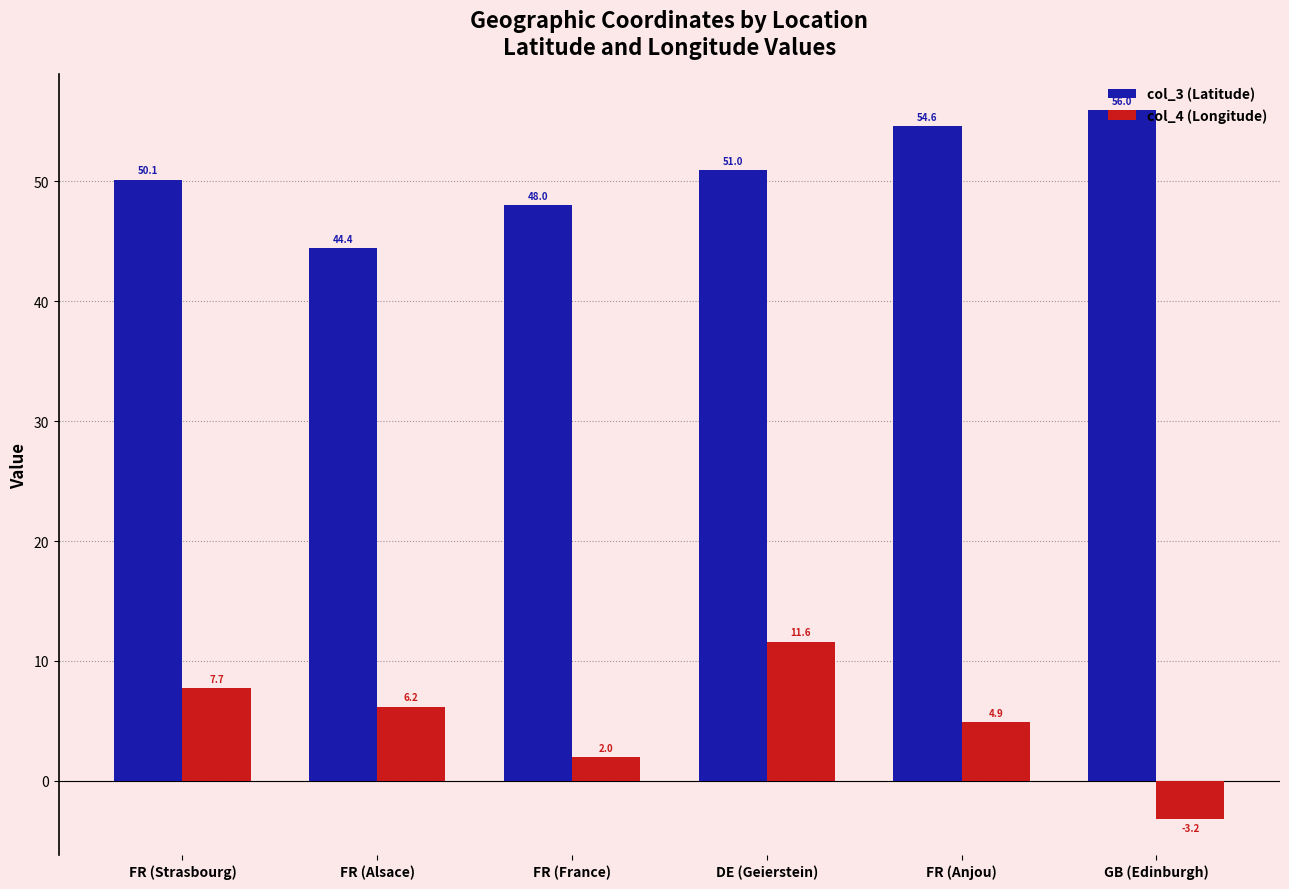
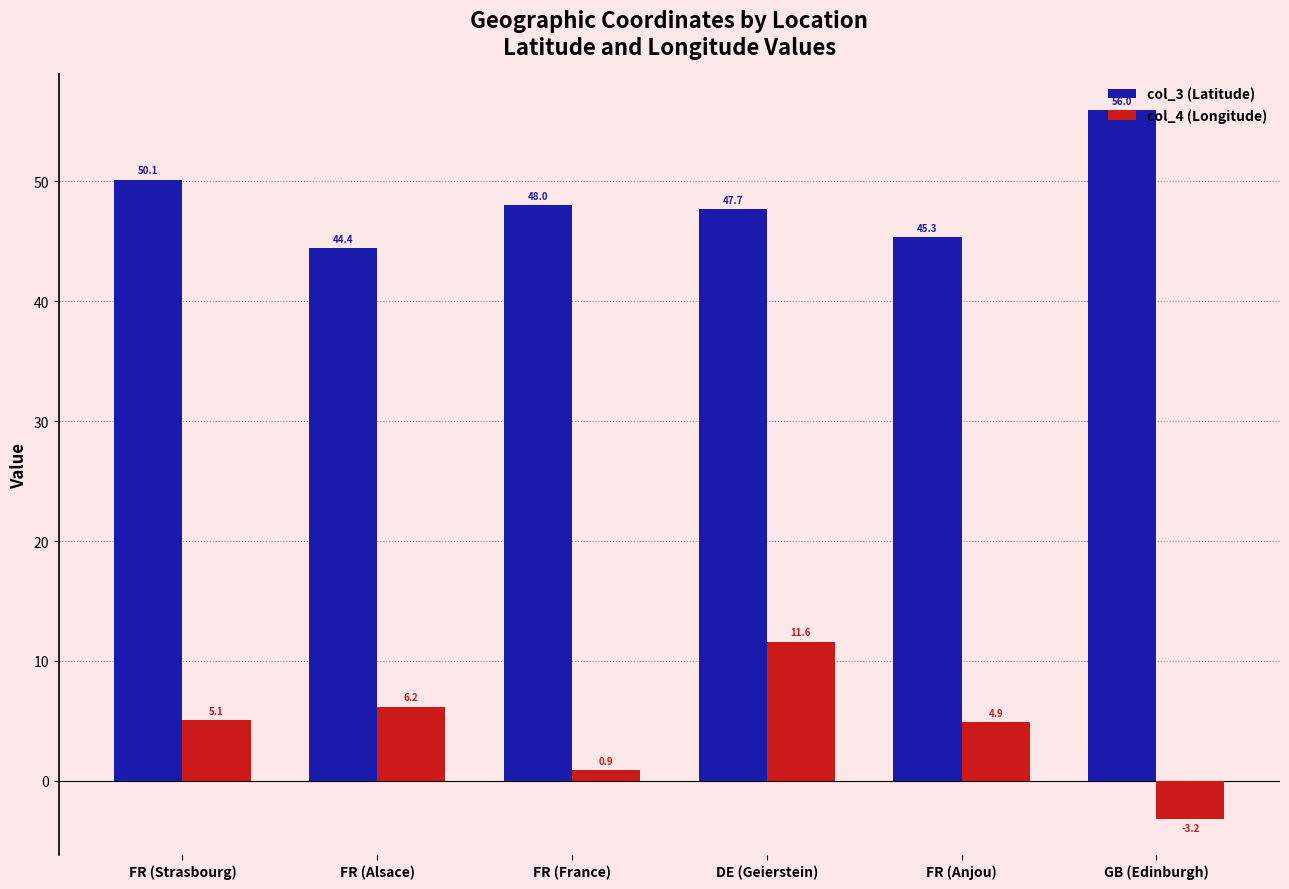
col_4 (Longitude), FR (Strasbourg): 7.7 -> 5.1
col_4 (Longitude), FR (France): 2.0 -> 0.9
col_3 (Latitude), DE (Geierstein): 51.0 -> 47.7
col_3 (Latitude), FR (Anjou): 54.6 -> 45.3
